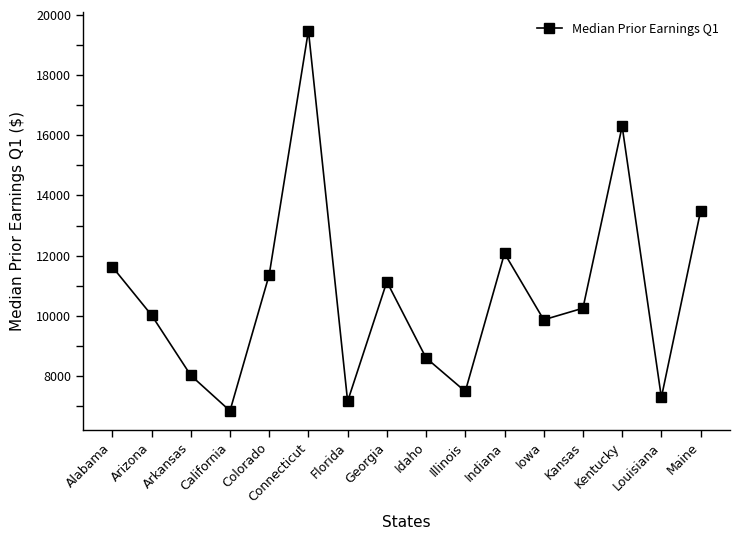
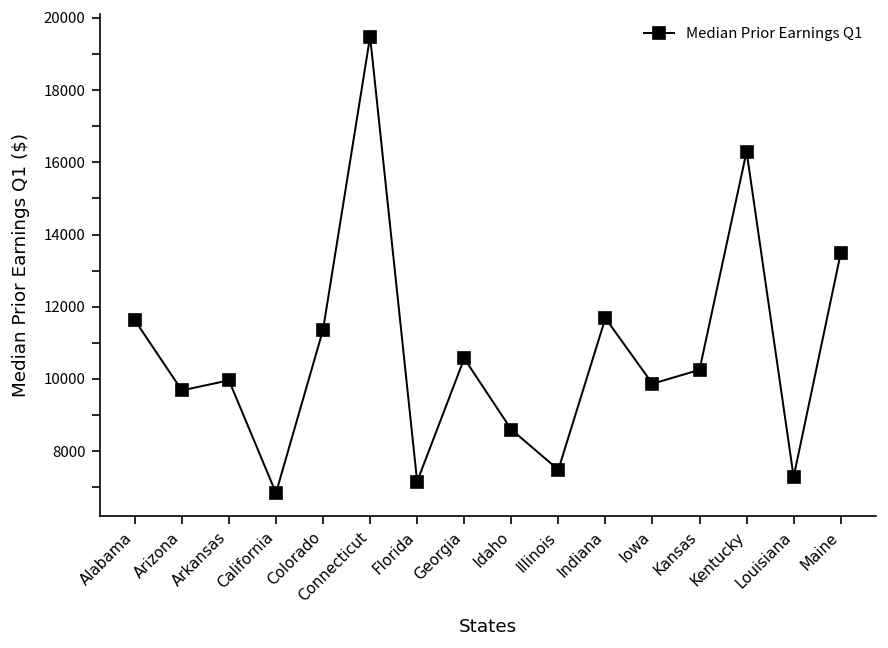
Arizona: 10000 -> 9700
Arkansas: 8000 -> 10000
Georgia: 11100 -> 10600
Indiana: 12100 -> 11700
